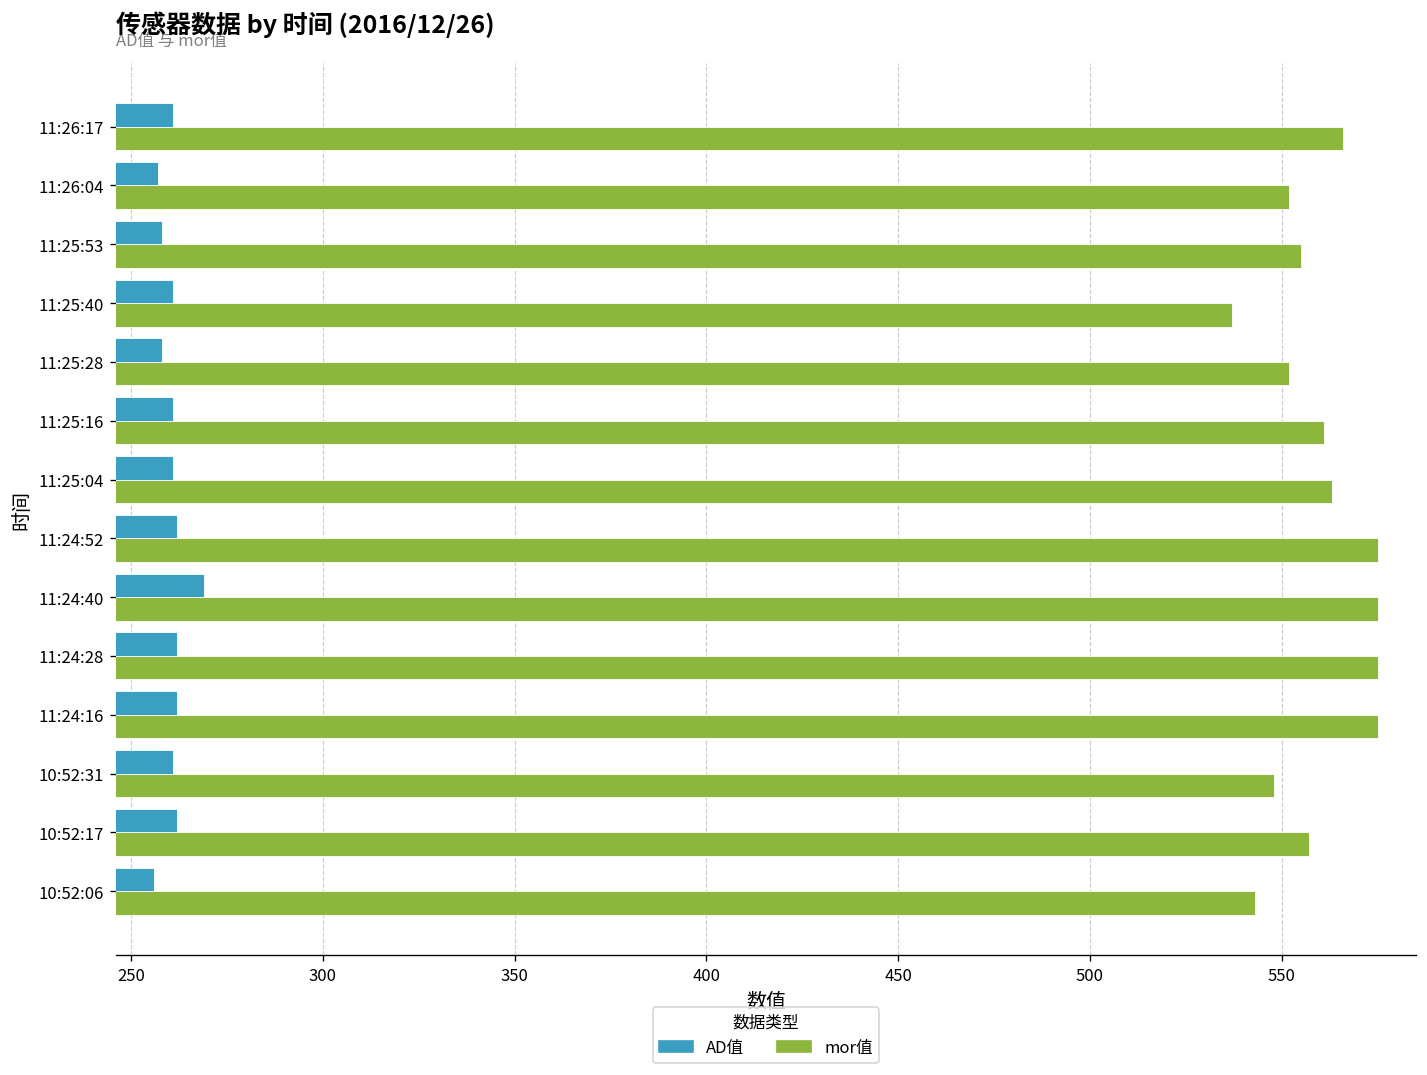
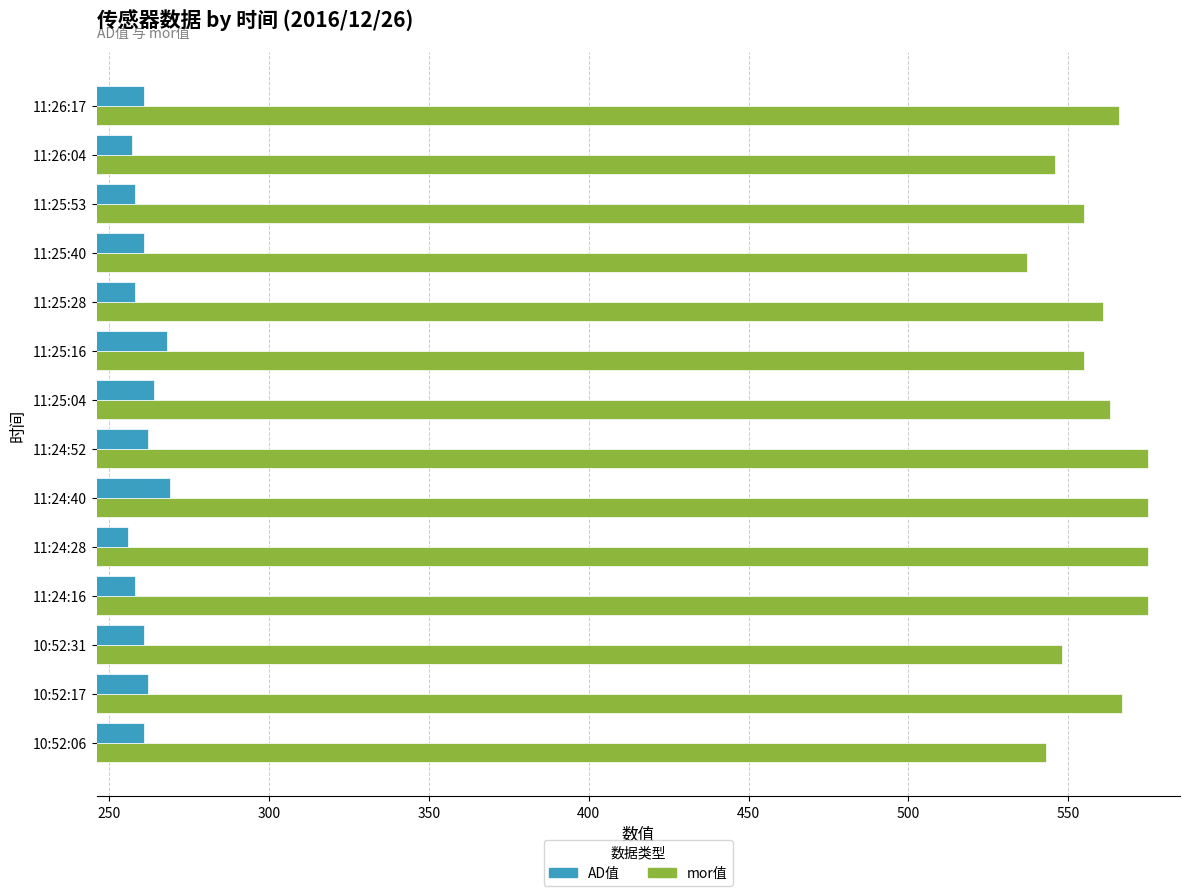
mor值, 11:26:04: 552 -> 546
mor值, 11:25:28: 552 -> 561
AD值, 11:25:16: 261 -> 268
mor值, 11:25:16: 561 -> 555
AD值, 11:25:04: 261 -> 264
AD值, 11:24:28: 262 -> 256
AD值, 11:24:16: 262 -> 258
mor值, 10:52:17: 557 -> 567
AD值, 10:52:06: 256 -> 261
